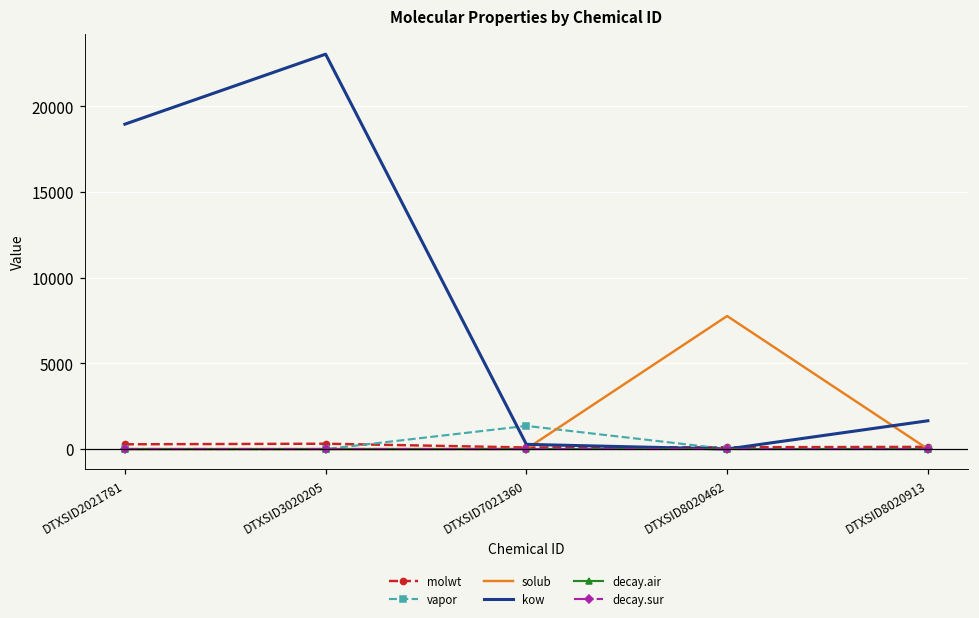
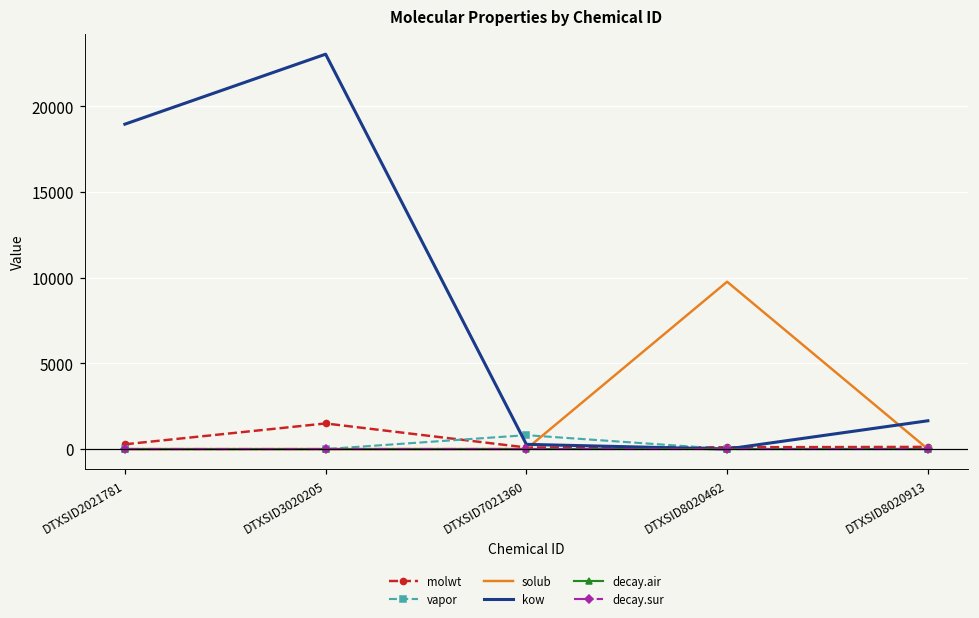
molwt, DTXSID3020205: 300 -> 1500
vapor, DTXSID7021360: 1400 -> 800
solub, DTXSID8020462: 7800 -> 9800
